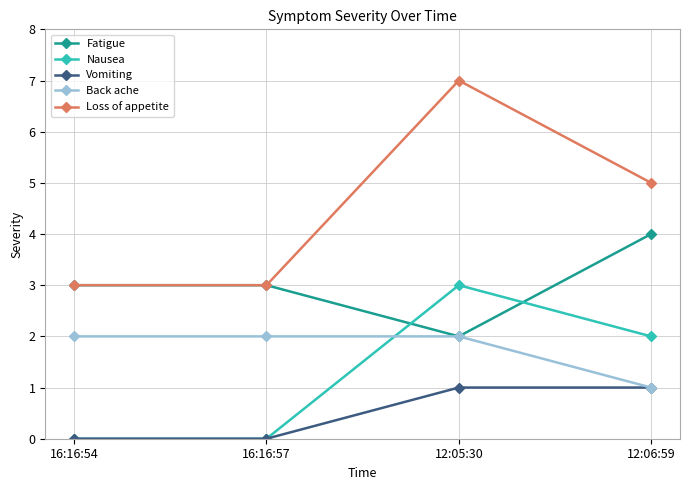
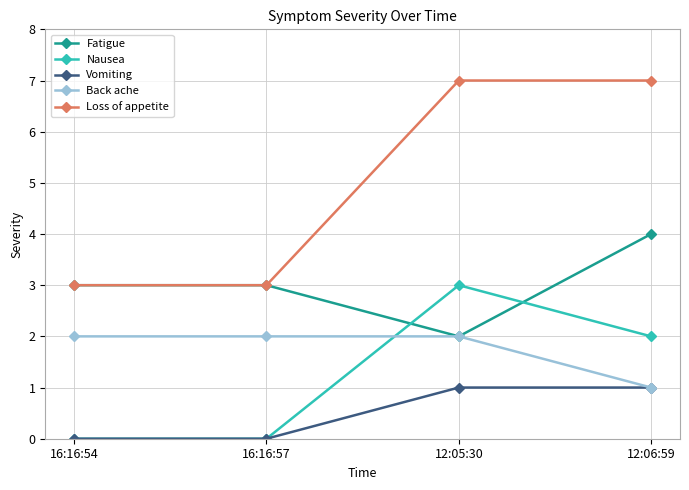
Loss of appetite, 12:06:59: 5 -> 7
